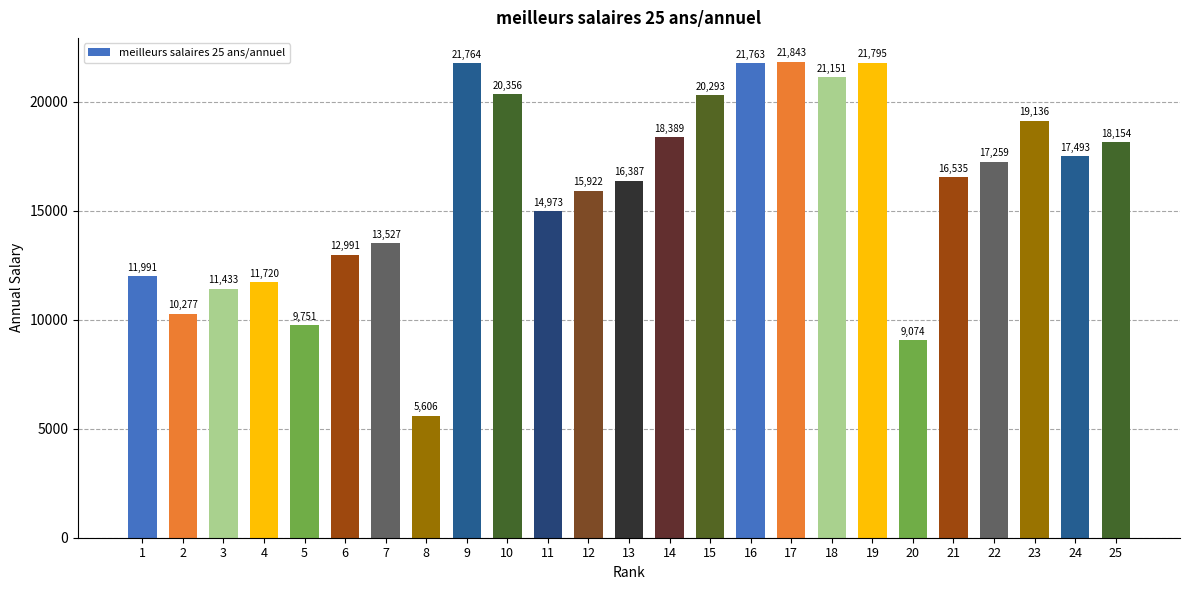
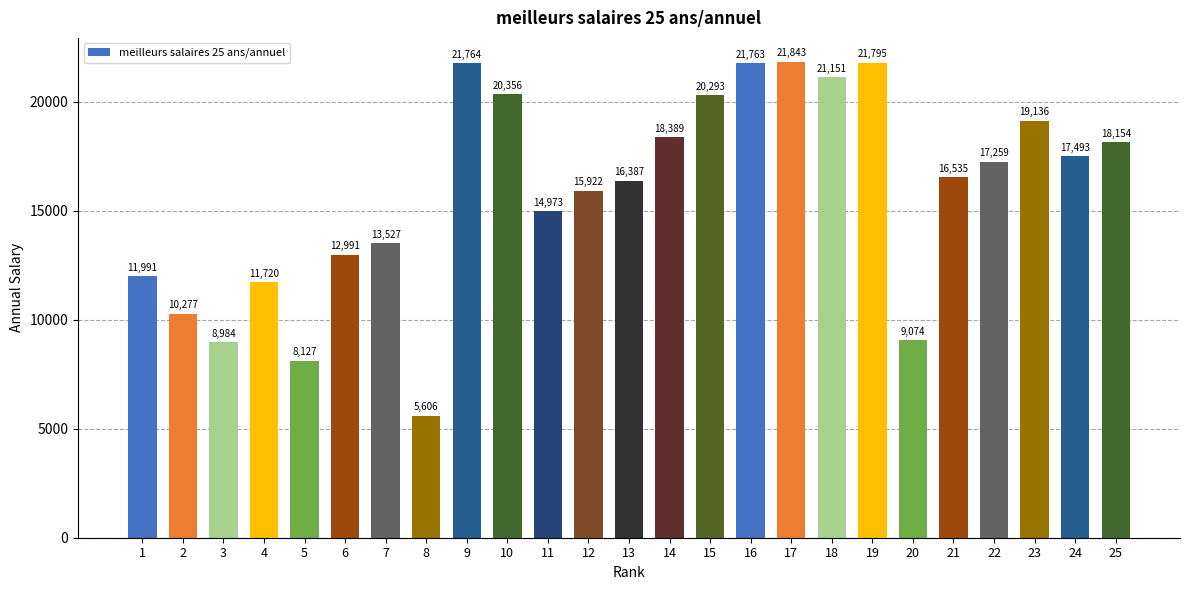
3: 11,433 -> 8,984
5: 9,751 -> 8,127
